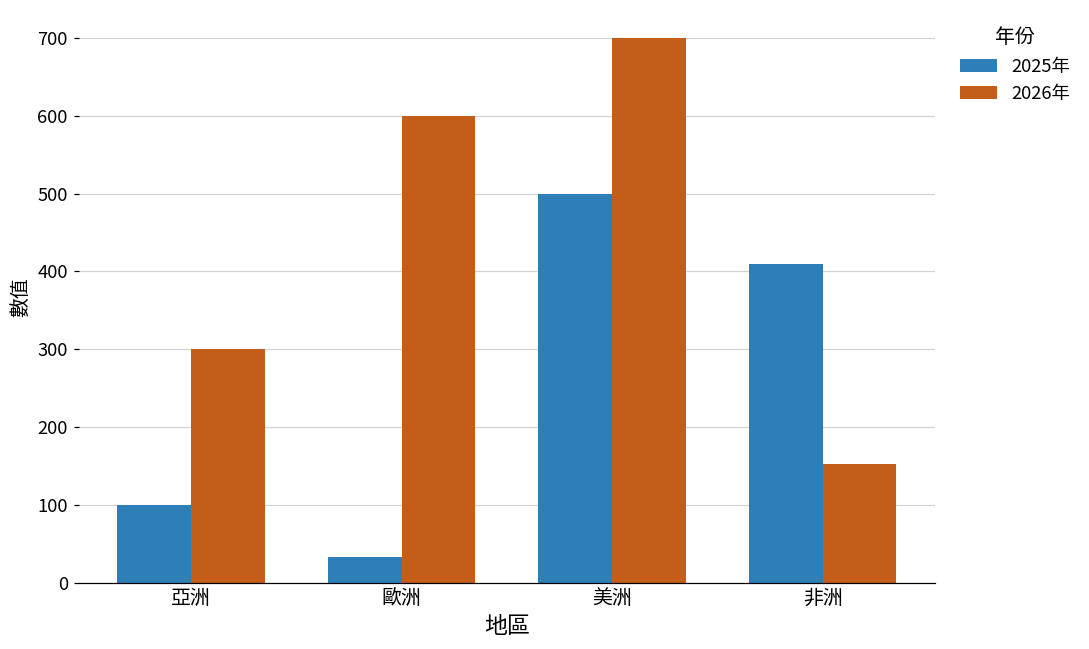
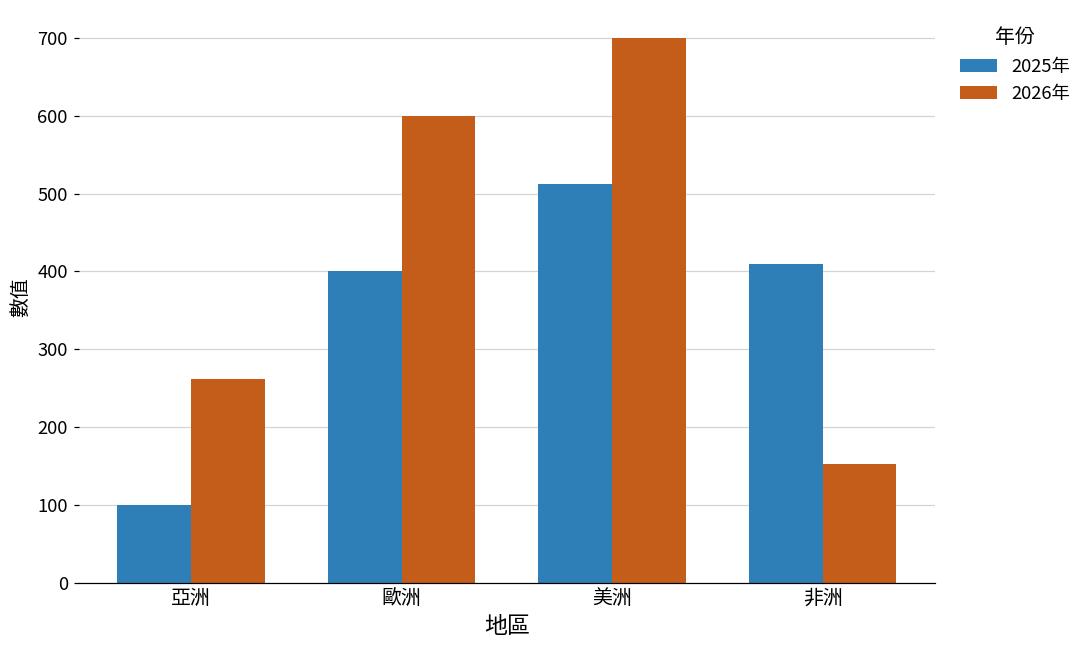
2026年, 亞洲: 300 -> 260
2025年, 歐洲: 30 -> 400
2025年, 美洲: 500 -> 510
